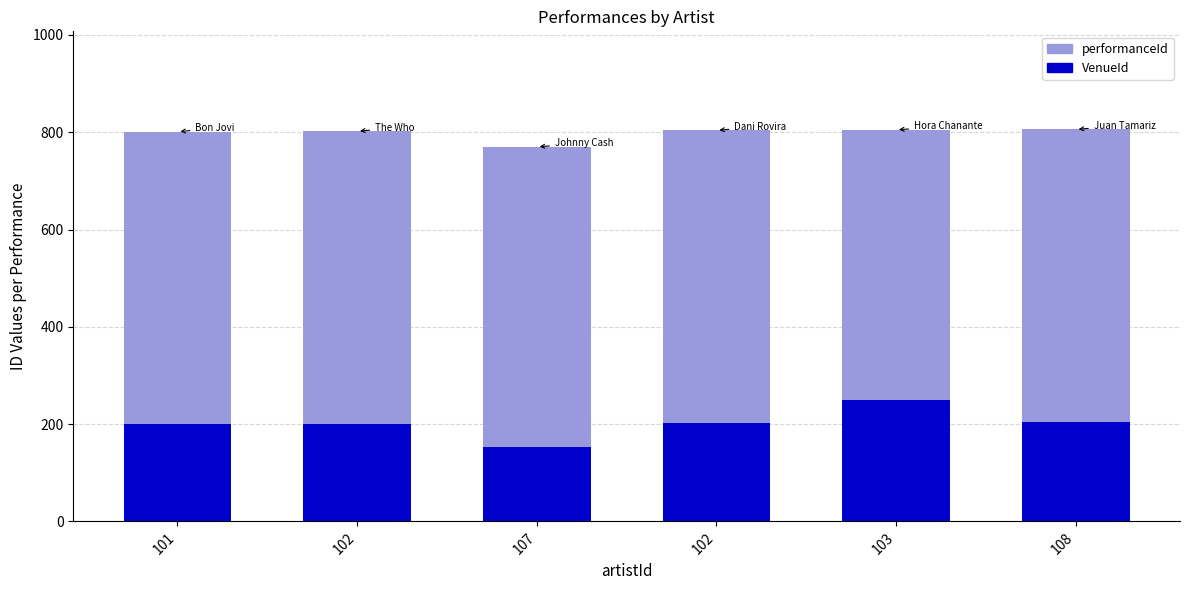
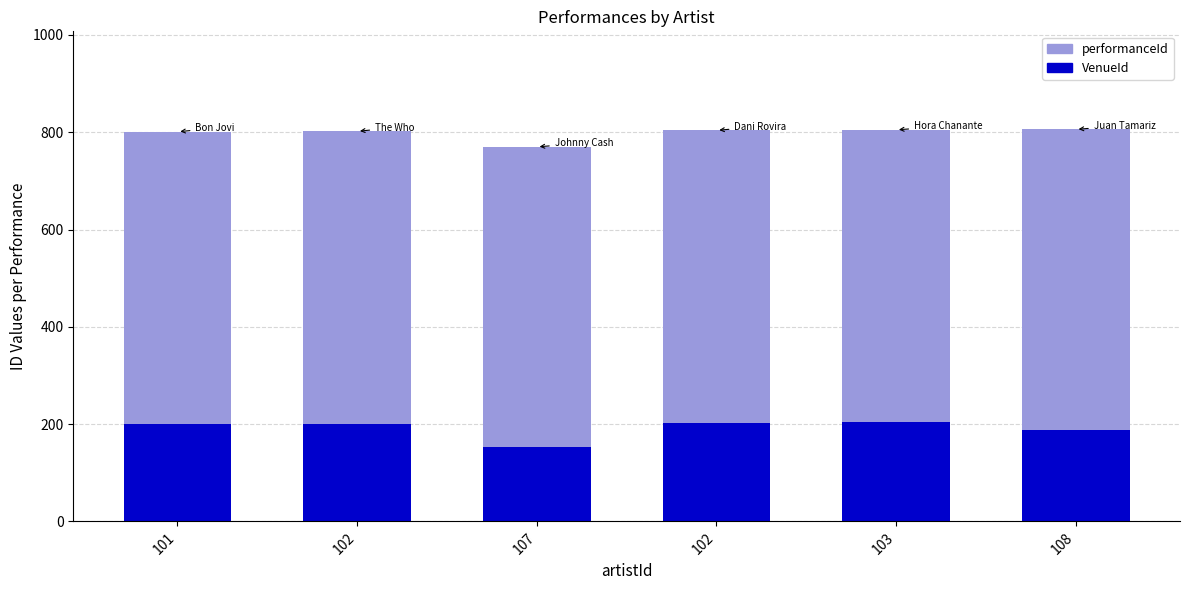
VenueId, 103: 250 -> 200
VenueId, 108: 210 -> 190
